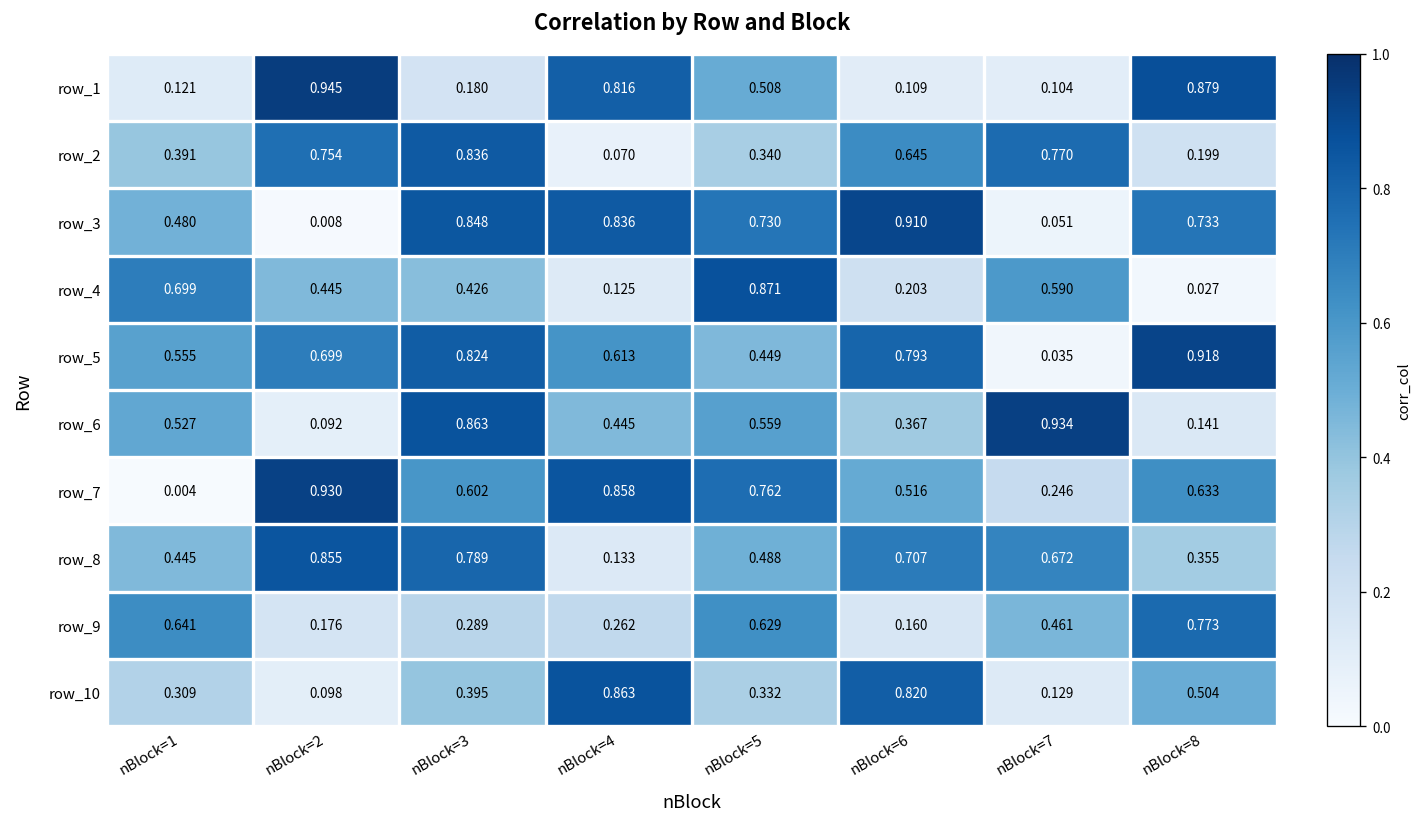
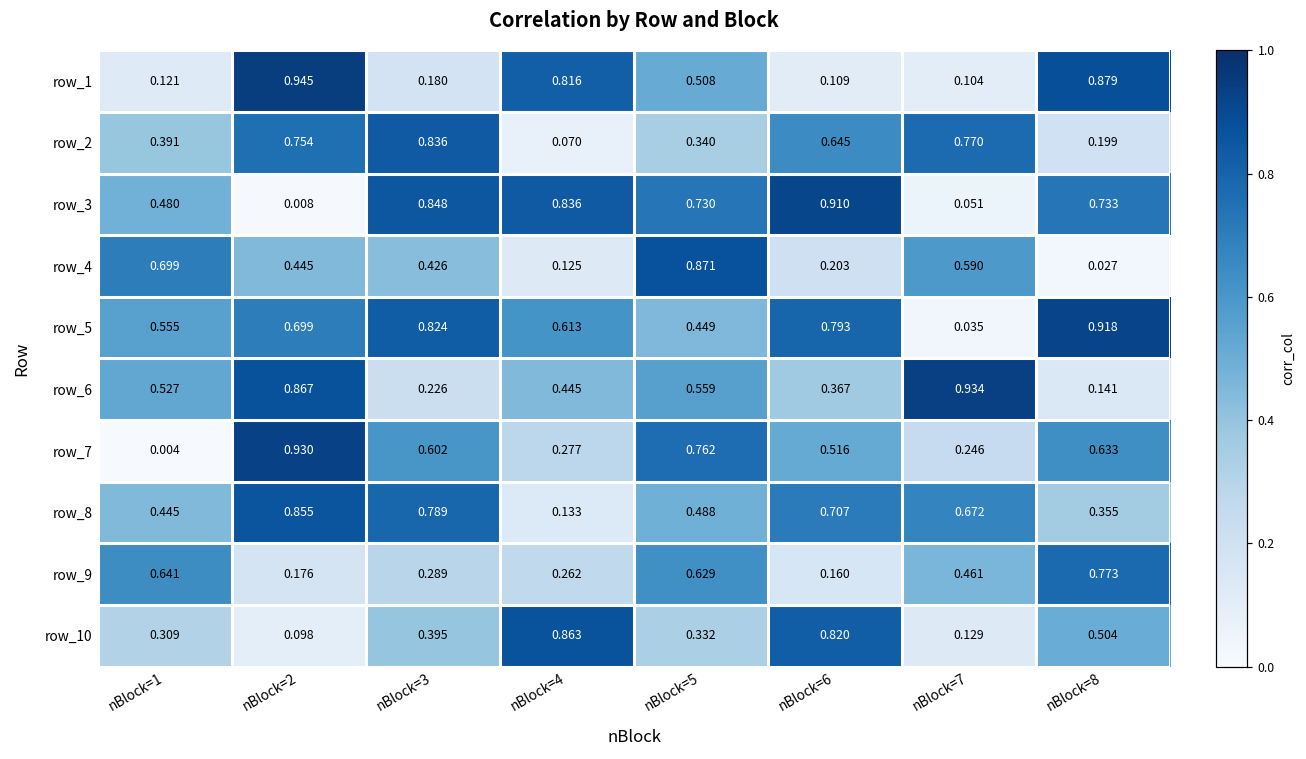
row_6, nBlock=2: 0.092 -> 0.867
row_6, nBlock=3: 0.863 -> 0.226
row_7, nBlock=4: 0.858 -> 0.277
